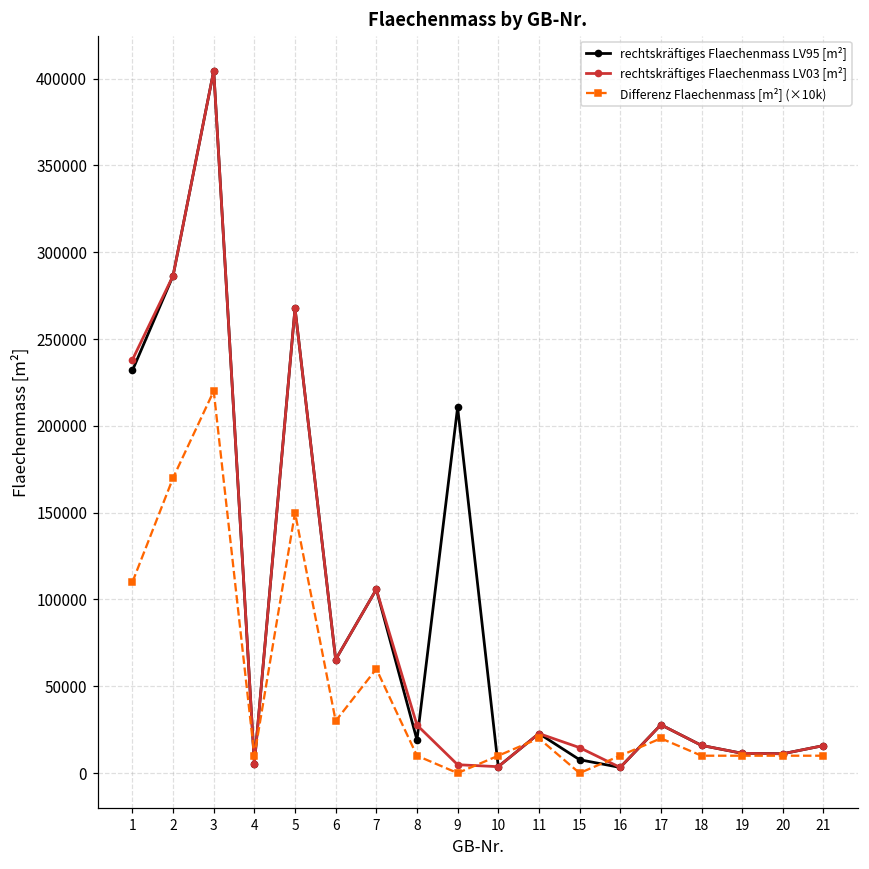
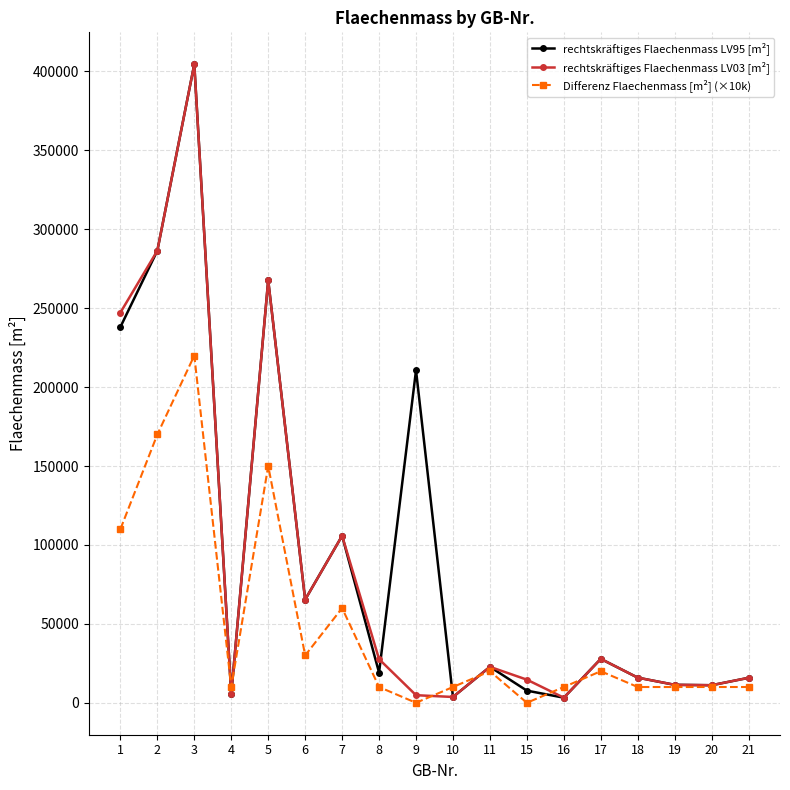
rechtskräftiges Flaechenmass LV95 [m²], 1: 232000 -> 238000
rechtskräftiges Flaechenmass LV03 [m²], 1: 238000 -> 247000
